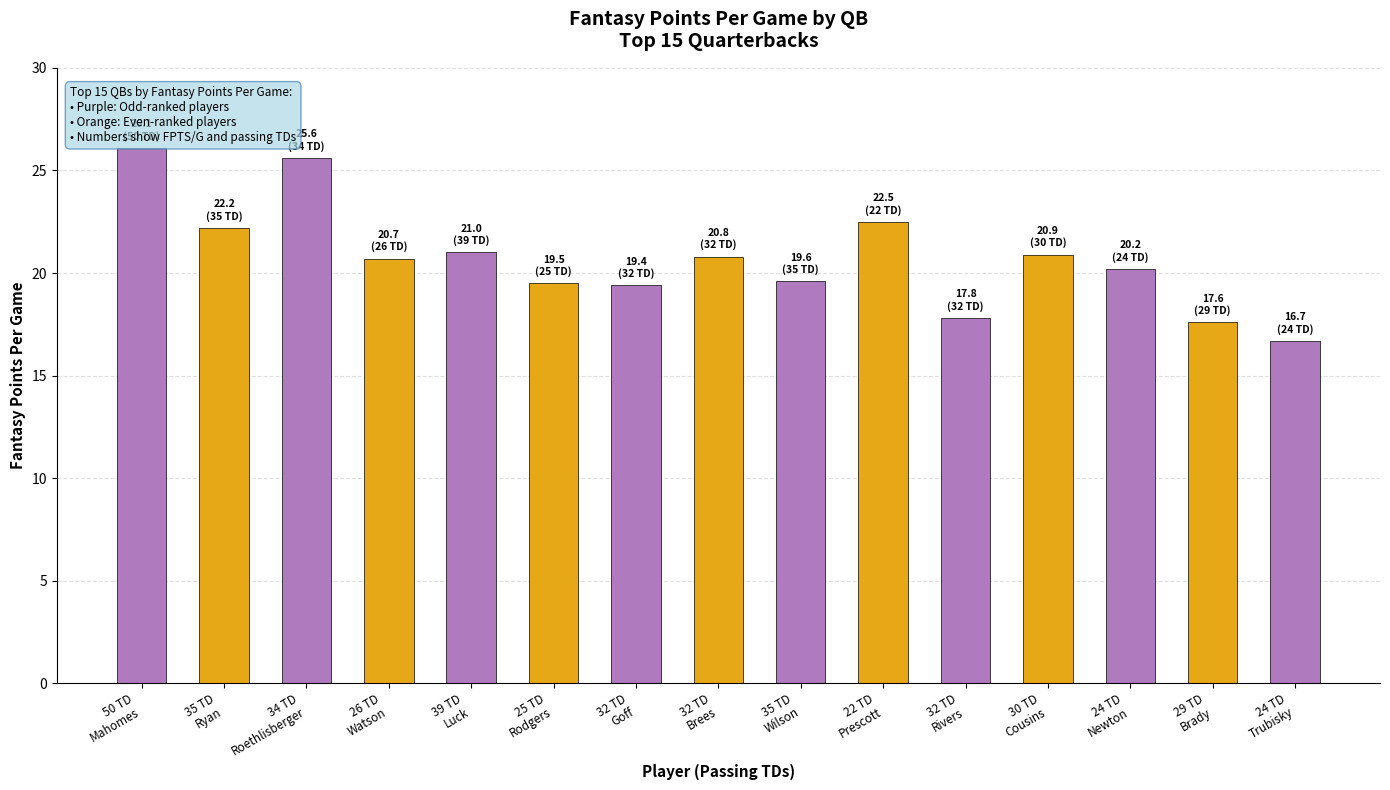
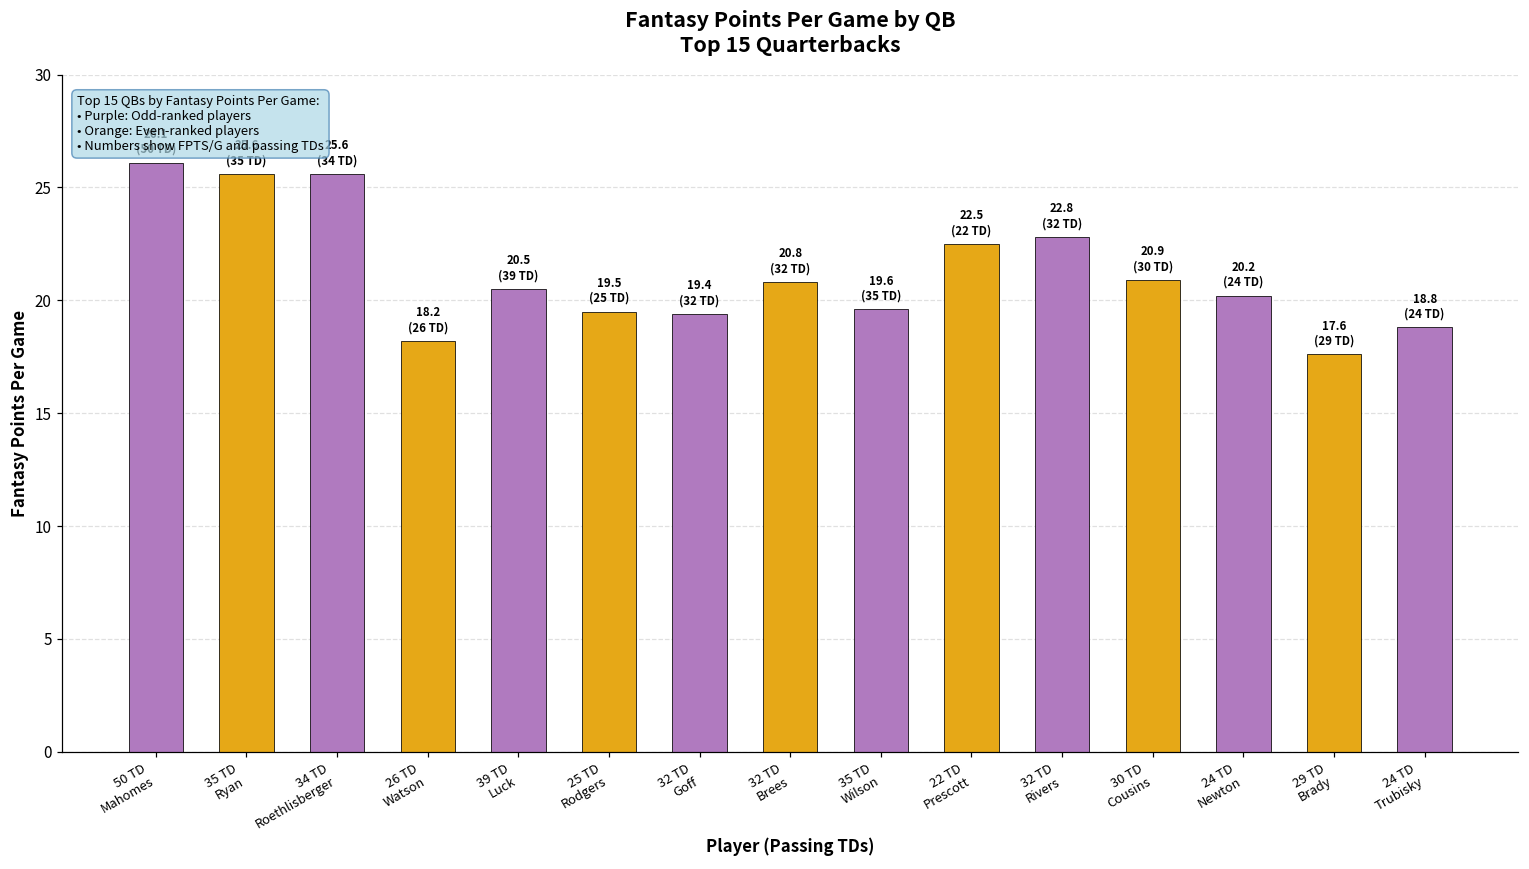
35 TD Ryan: 22.2 -> 25.6
26 TD Watson: 20.7 -> 18.2
39 TD Luck: 21.0 -> 20.5
32 TD Rivers: 17.8 -> 22.8
24 TD Trubisky: 16.7 -> 18.8
